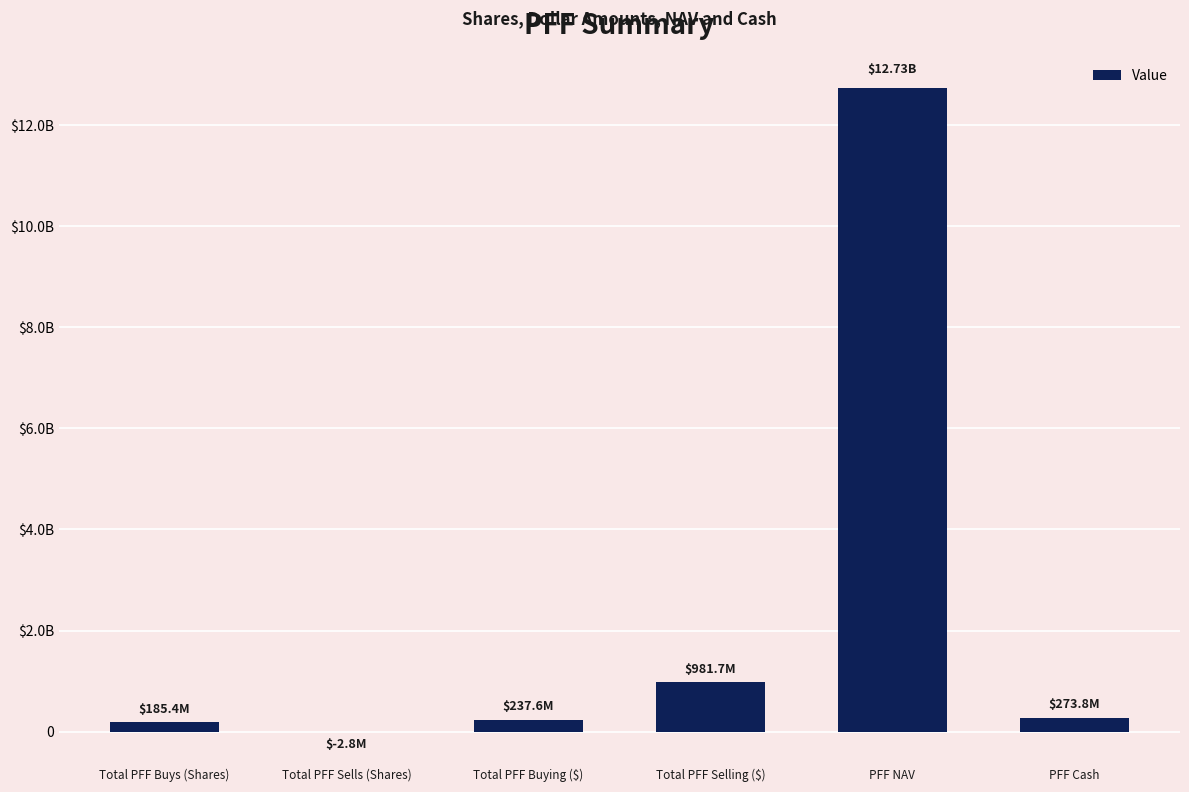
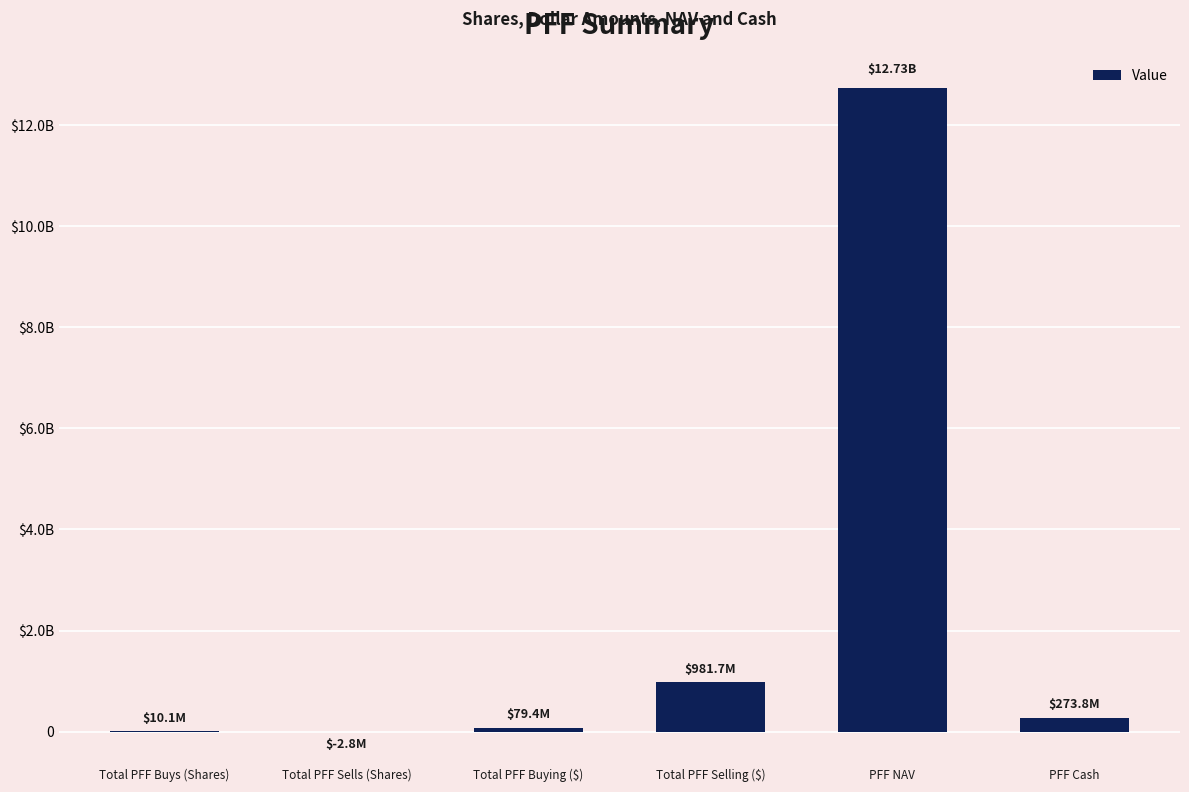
Total PFF Buys (Shares): $185.4M -> $10.1M
Total PFF Buying ($): $237.6M -> $79.4M
